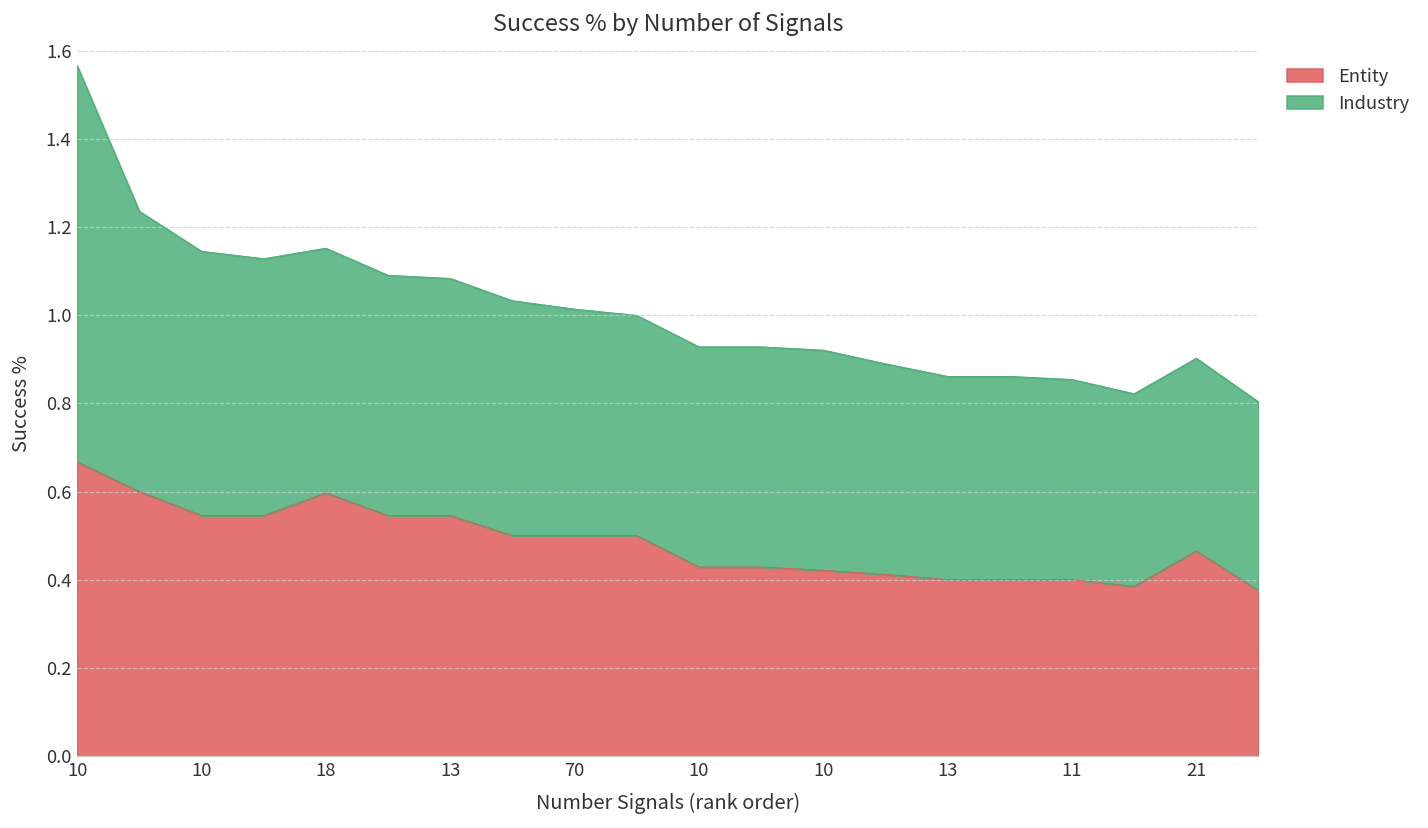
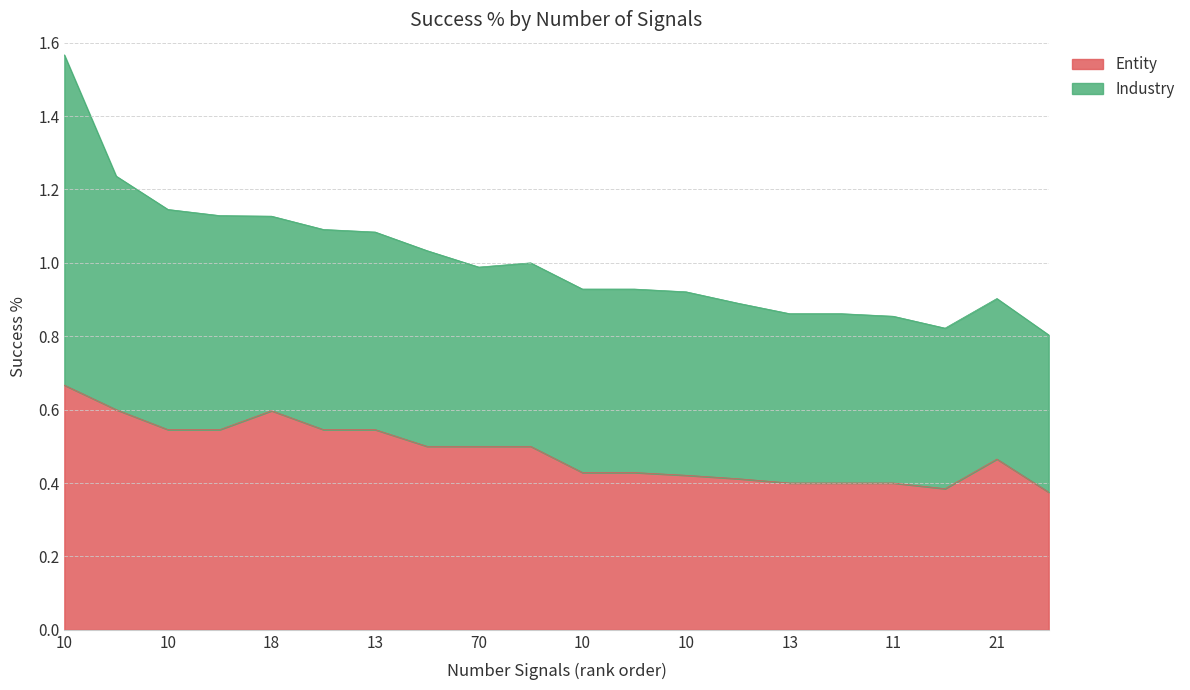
Industry, 18: 0.56 -> 0.53
Industry, 70: 0.51 -> 0.49
